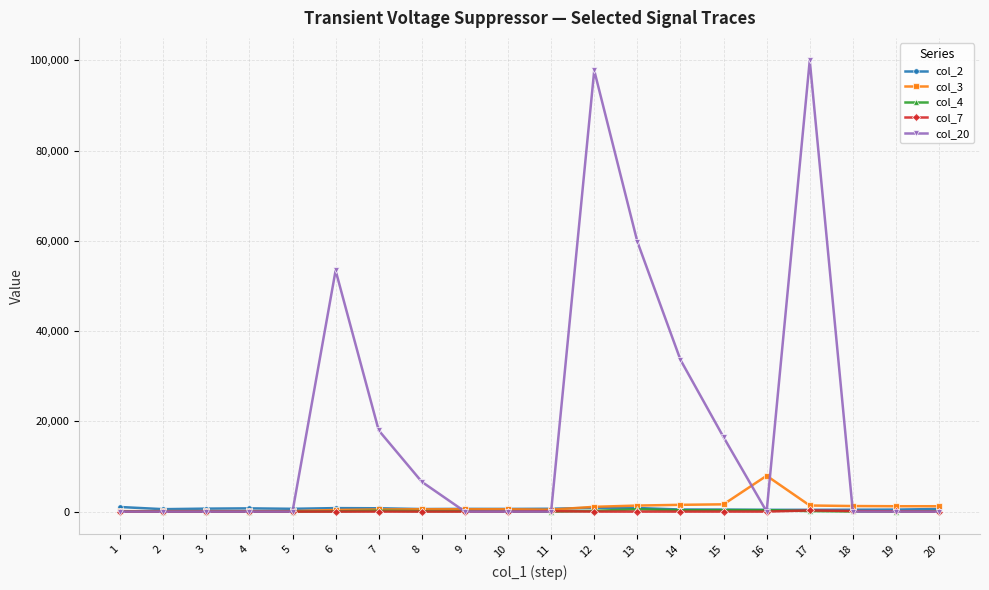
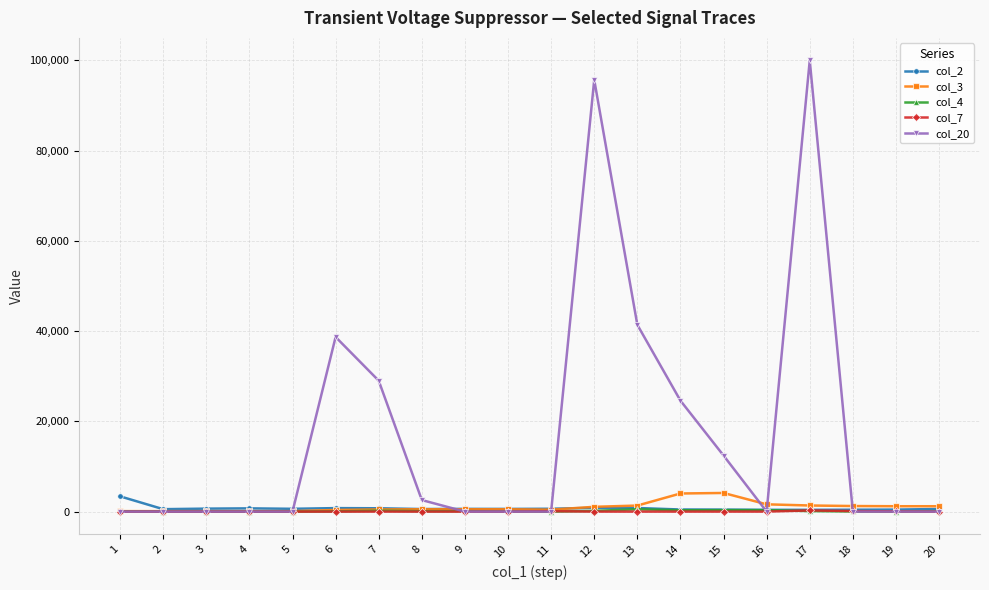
col_2, 1: 1,000 -> 3,000
col_20, 6: 53,000 -> 39,000
col_20, 7: 18,000 -> 29,000
col_20, 8: 7,000 -> 3,000
col_20, 12: 98,000 -> 96,000
col_20, 13: 60,000 -> 41,000
col_3, 14: 2,000 -> 4,000
col_20, 14: 34,000 -> 25,000
col_3, 15: 2,000 -> 4,000
col_20, 15: 17,000 -> 12,000
col_3, 16: 8,000 -> 2,000
